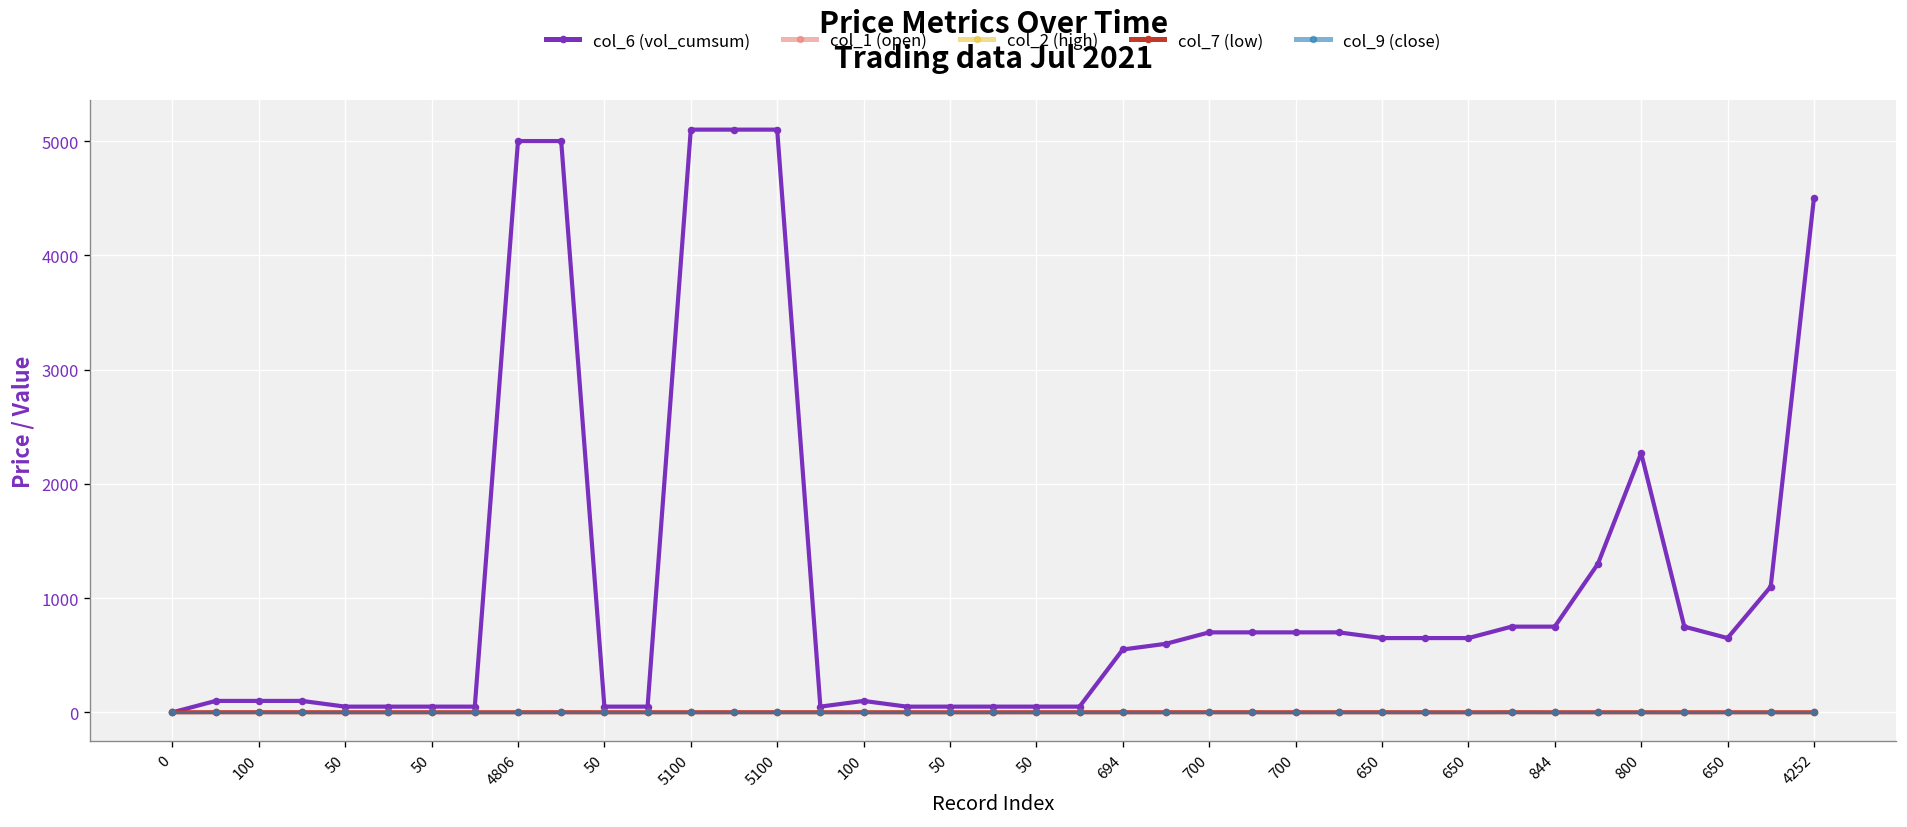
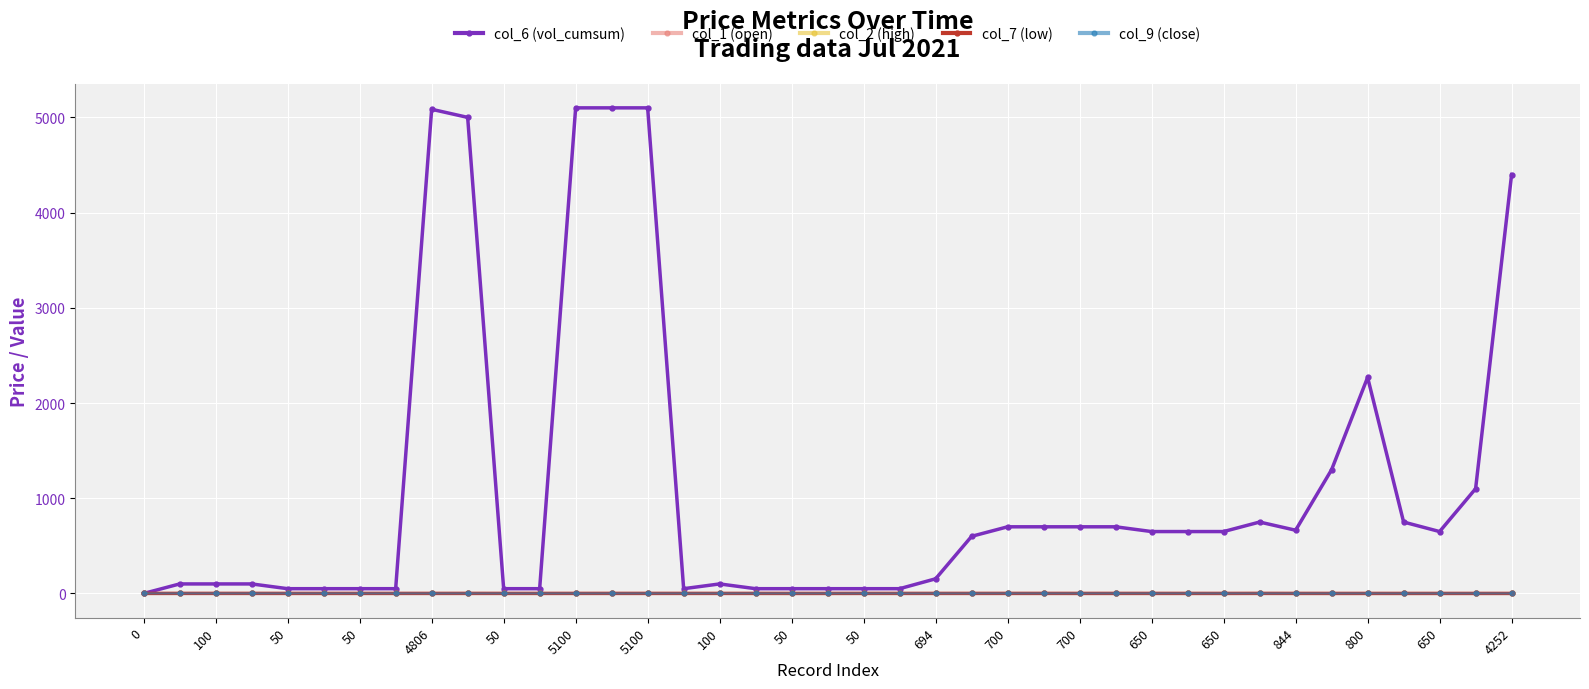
col_6 (vol_cumsum), 4806: 5000 -> 5100
col_6 (vol_cumsum), 694: 600 -> 200
col_6 (vol_cumsum), 844: 800 -> 700
col_6 (vol_cumsum), 4252: 4500 -> 4400
